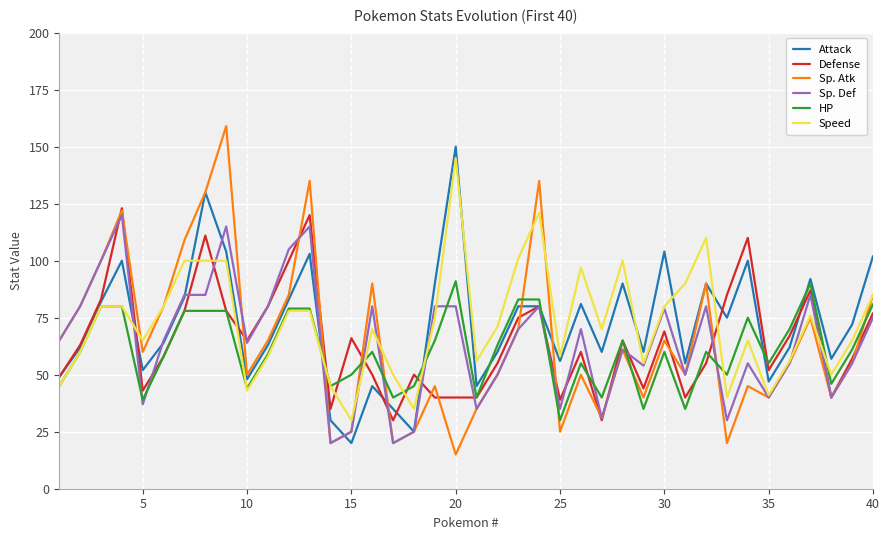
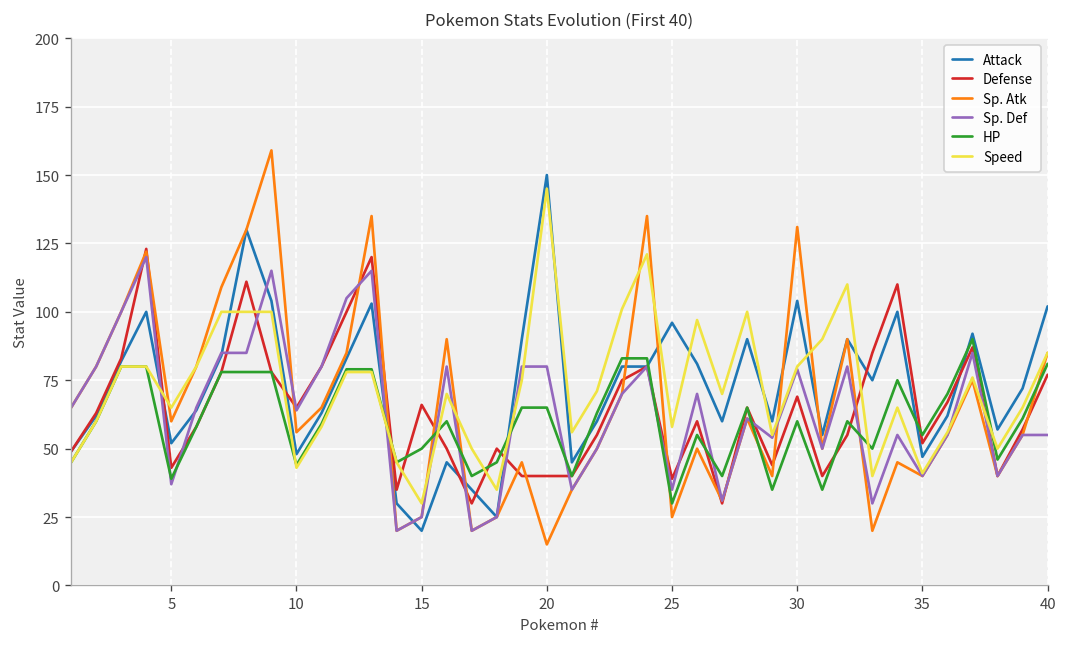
Sp. Atk, 10: 50 -> 56
HP, 20: 91 -> 65
Attack, 25: 56 -> 96
Sp. Atk, 30: 65 -> 131
Sp. Def, 40: 75 -> 55
